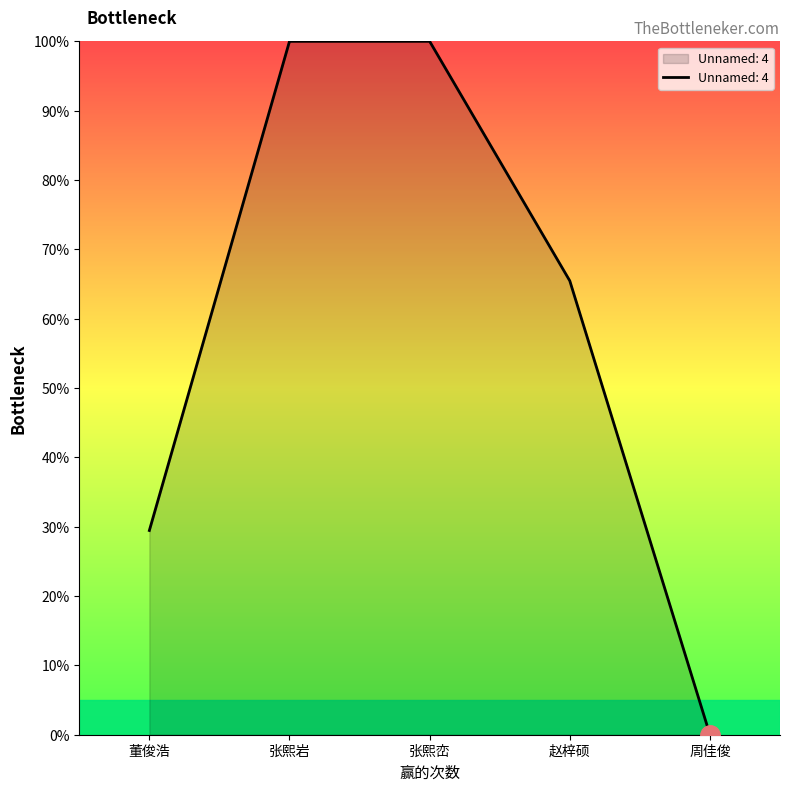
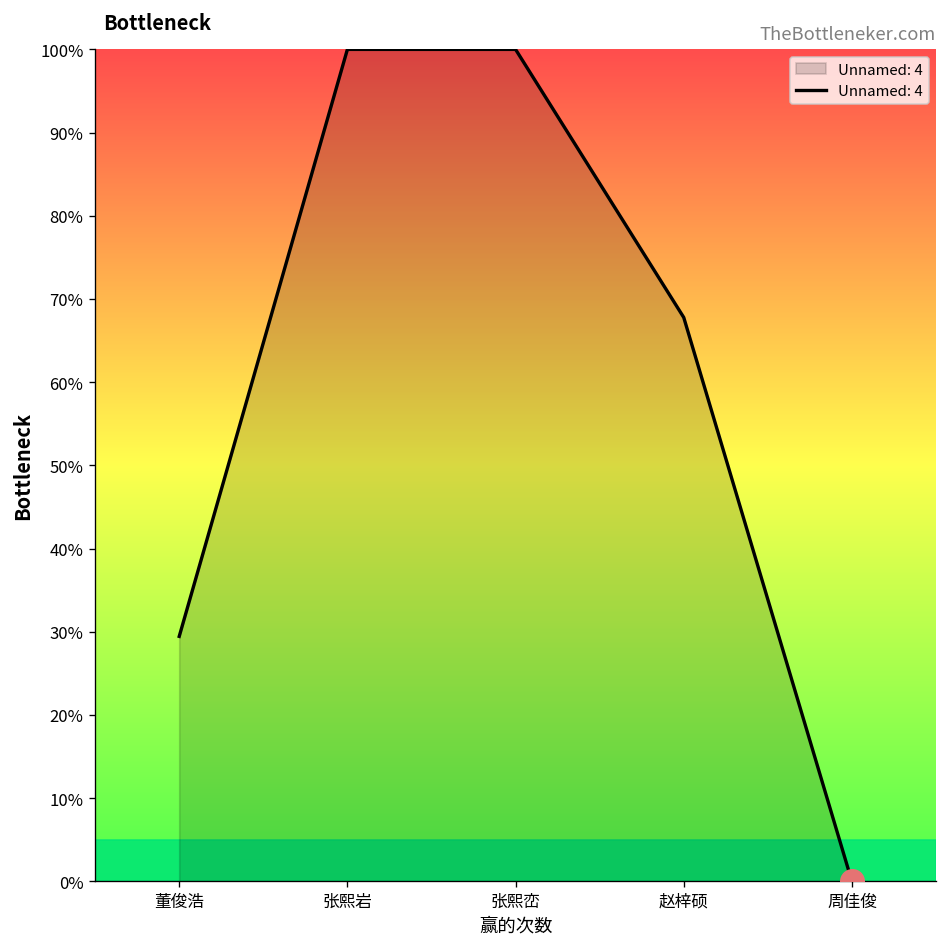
Unnamed: 4, 赵梓硕: 65% -> 68%
